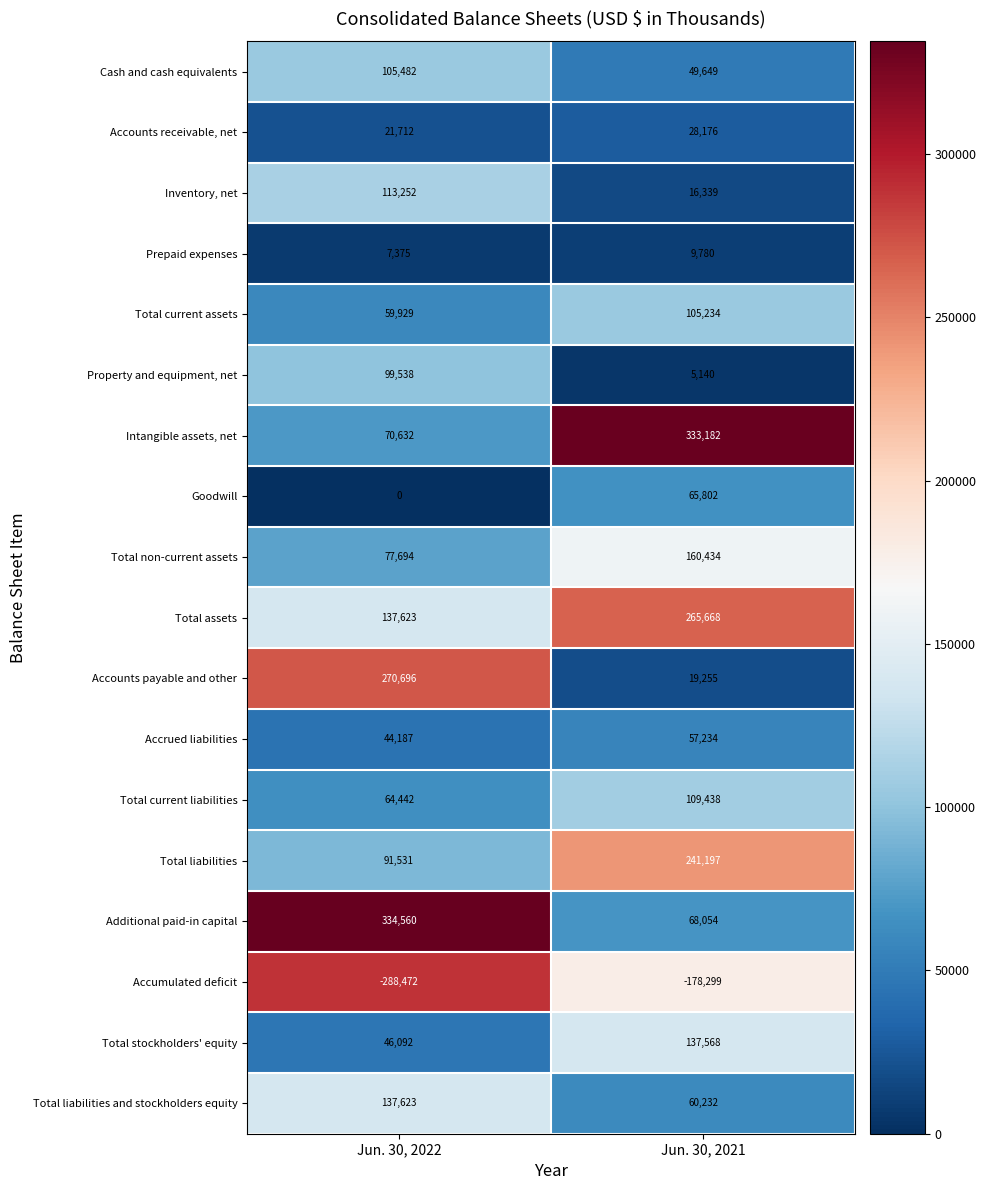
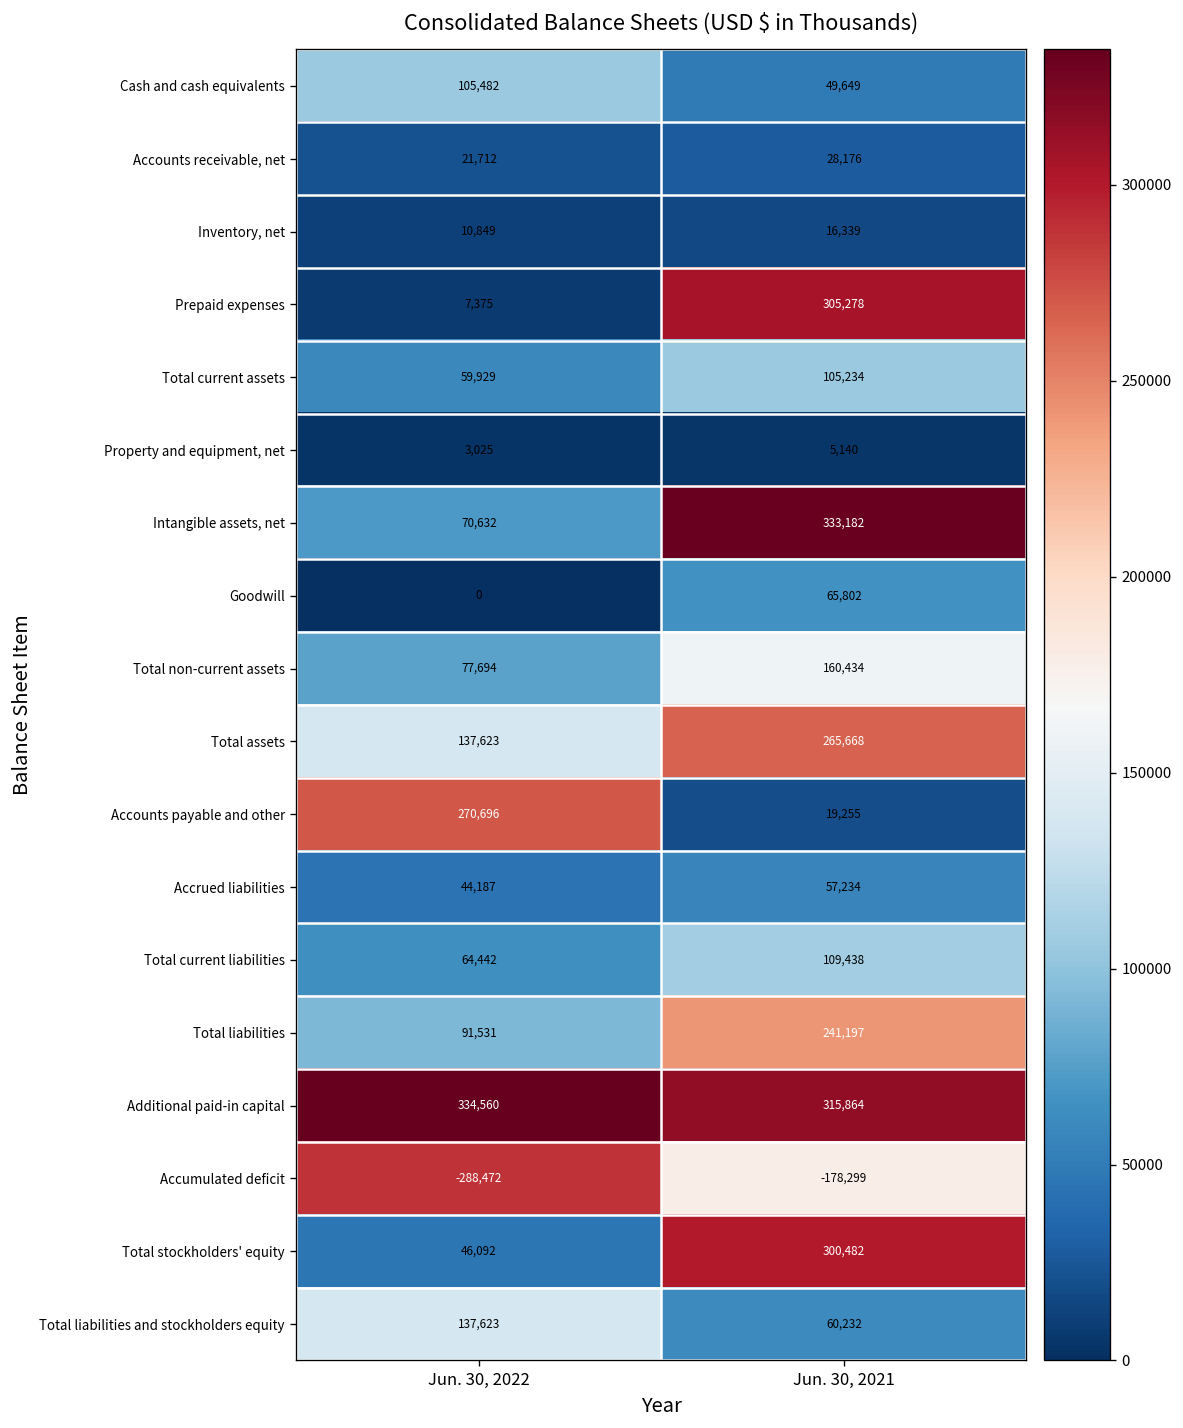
Inventory, net, Jun. 30, 2022: 113,252 -> 10,849
Prepaid expenses, Jun. 30, 2021: 9,780 -> 305,278
Property and equipment, net, Jun. 30, 2022: 99,538 -> 3,025
Additional paid-in capital, Jun. 30, 2021: 68,054 -> 315,864
Total stockholders' equity, Jun. 30, 2021: 137,568 -> 300,482
